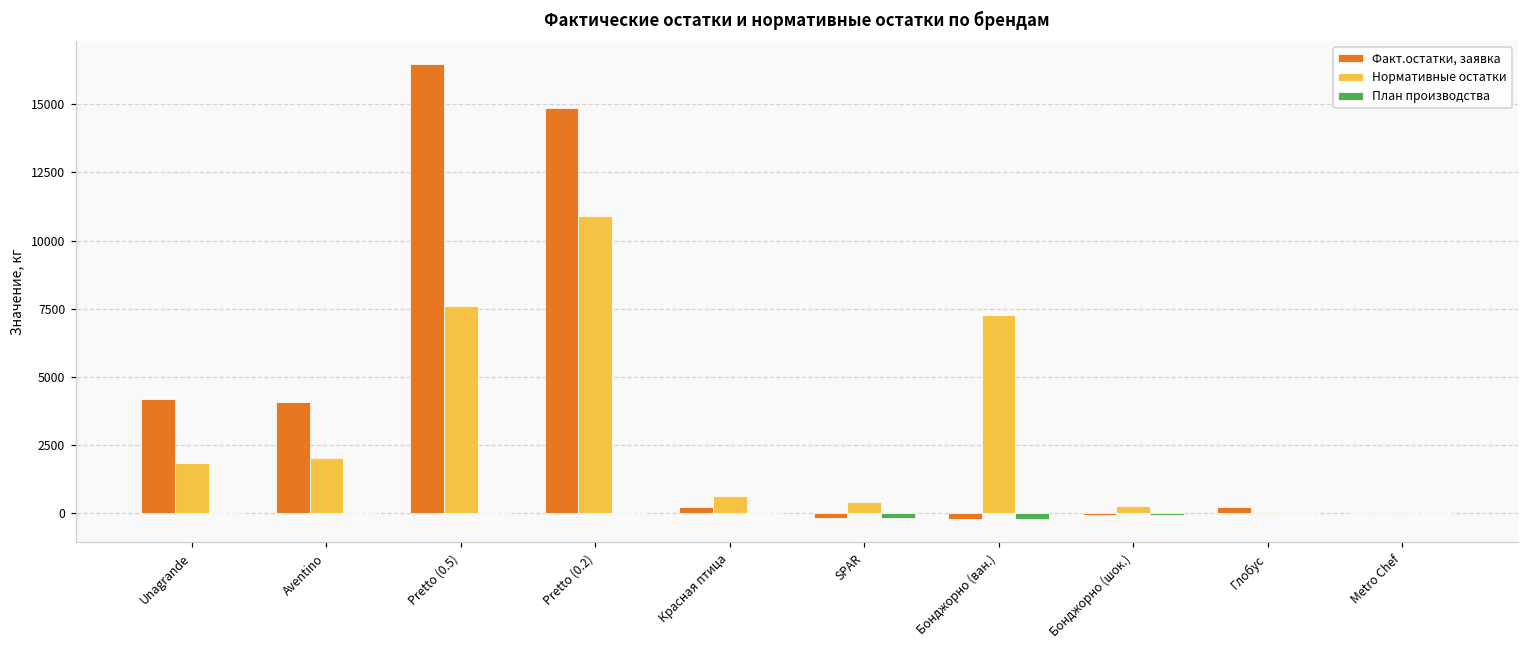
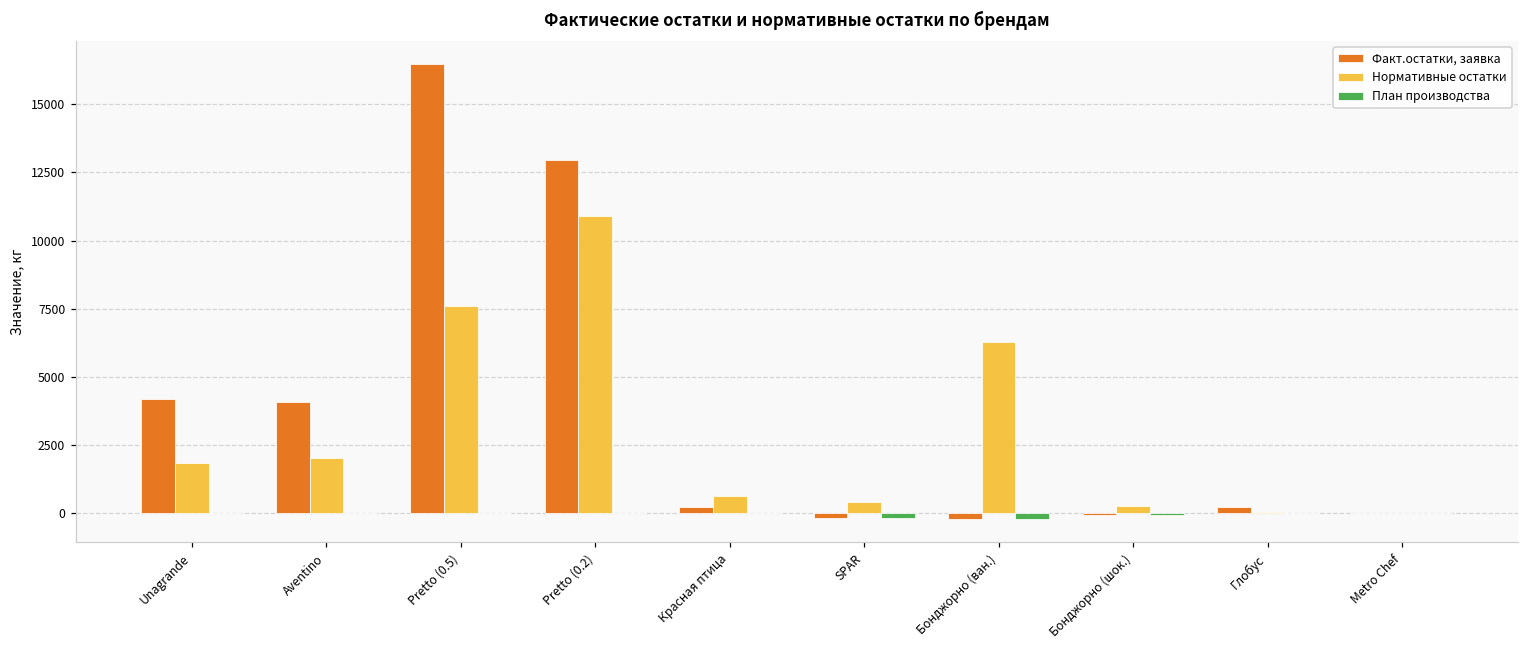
Факт.остатки, заявка, Pretto (0.2): 14900 -> 12900
Нормативные остатки, Бонджорно (ван.): 7300 -> 6300
